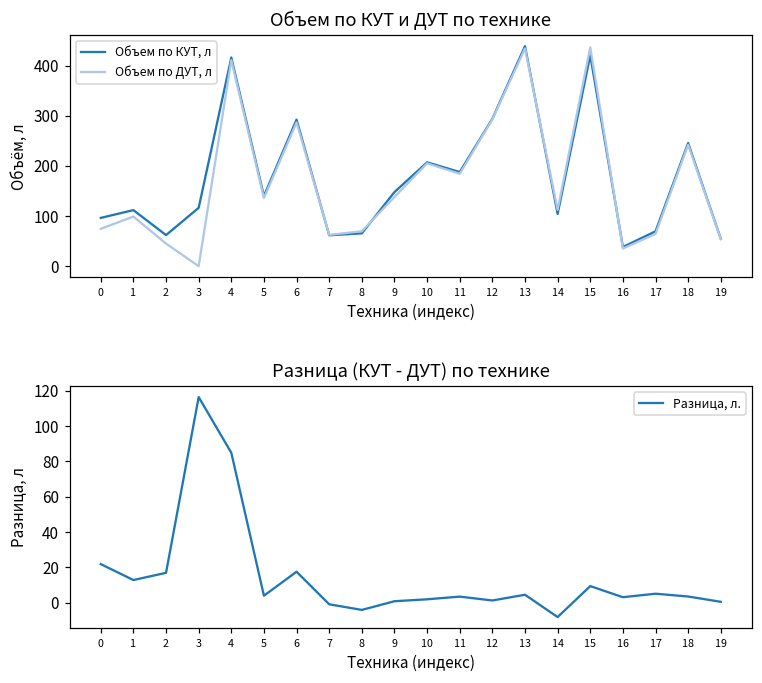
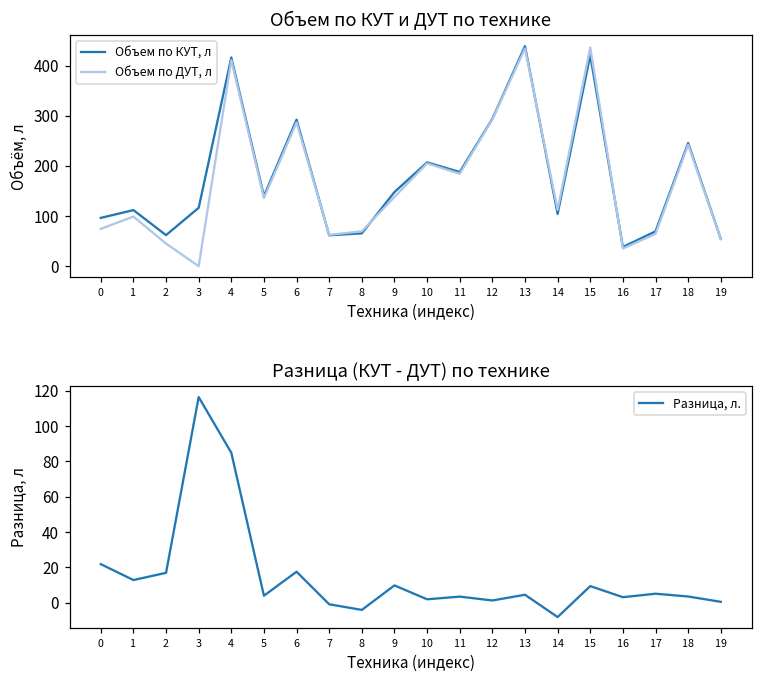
Разница (КУТ - ДУТ) по технике, 9: 1 -> 10
